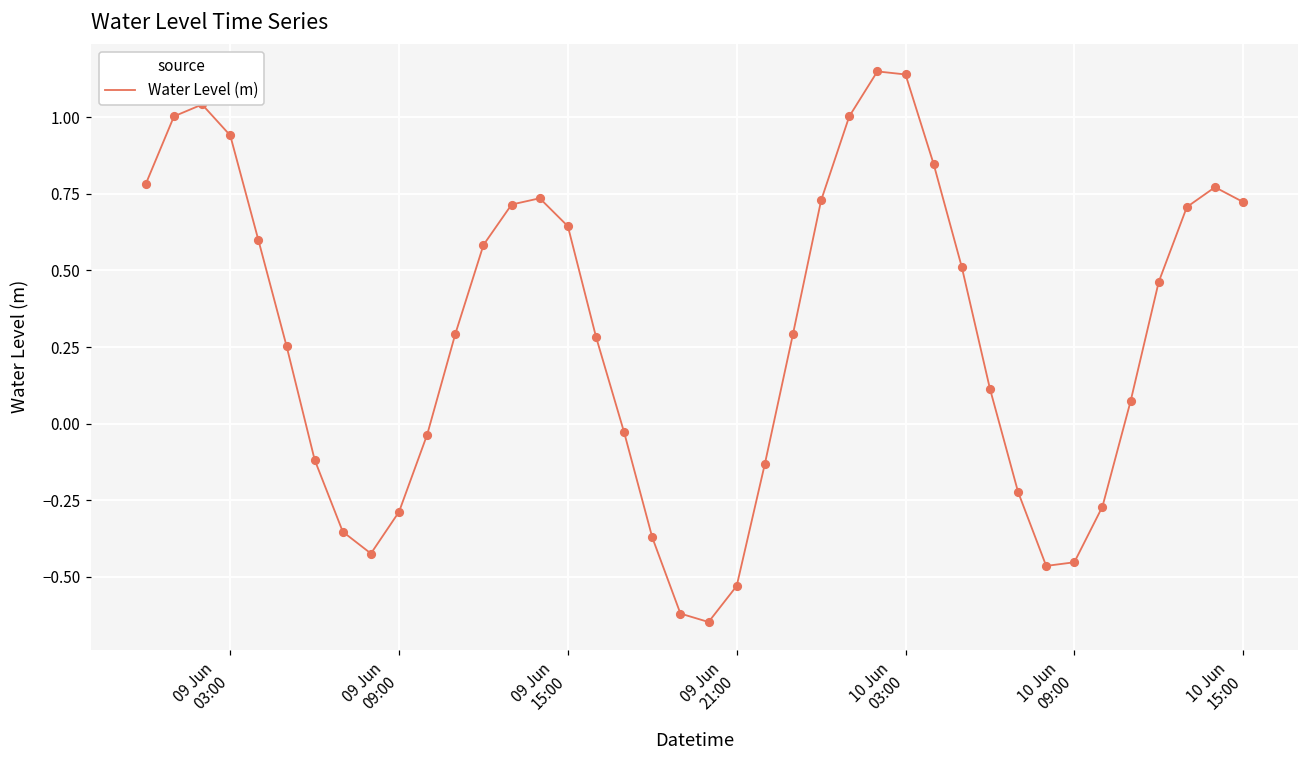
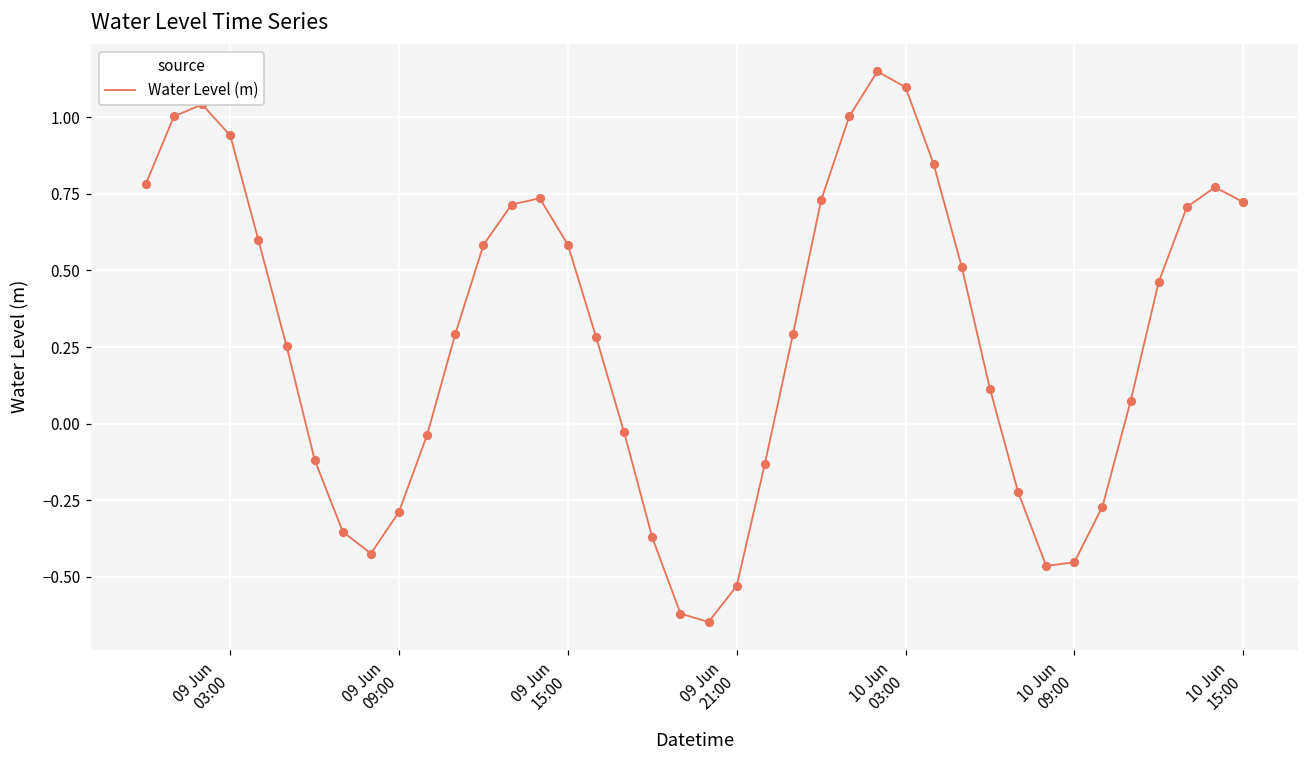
09 Jun 15:00: 0.64 -> 0.58
10 Jun 03:00: 1.14 -> 1.10
